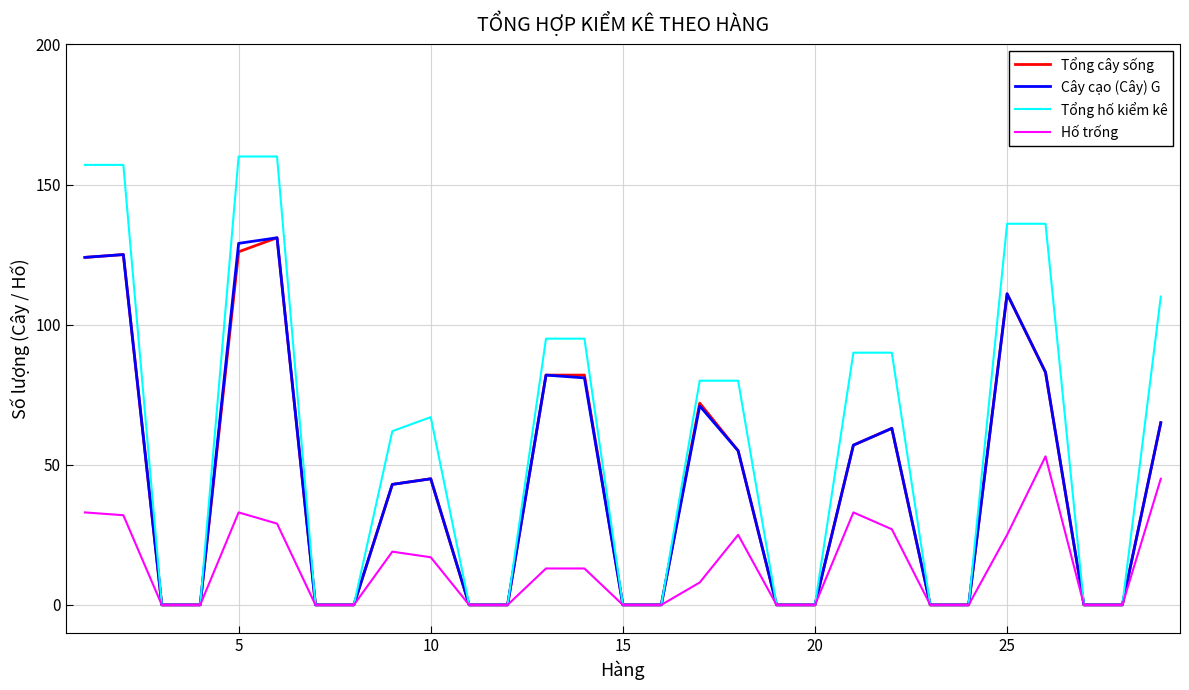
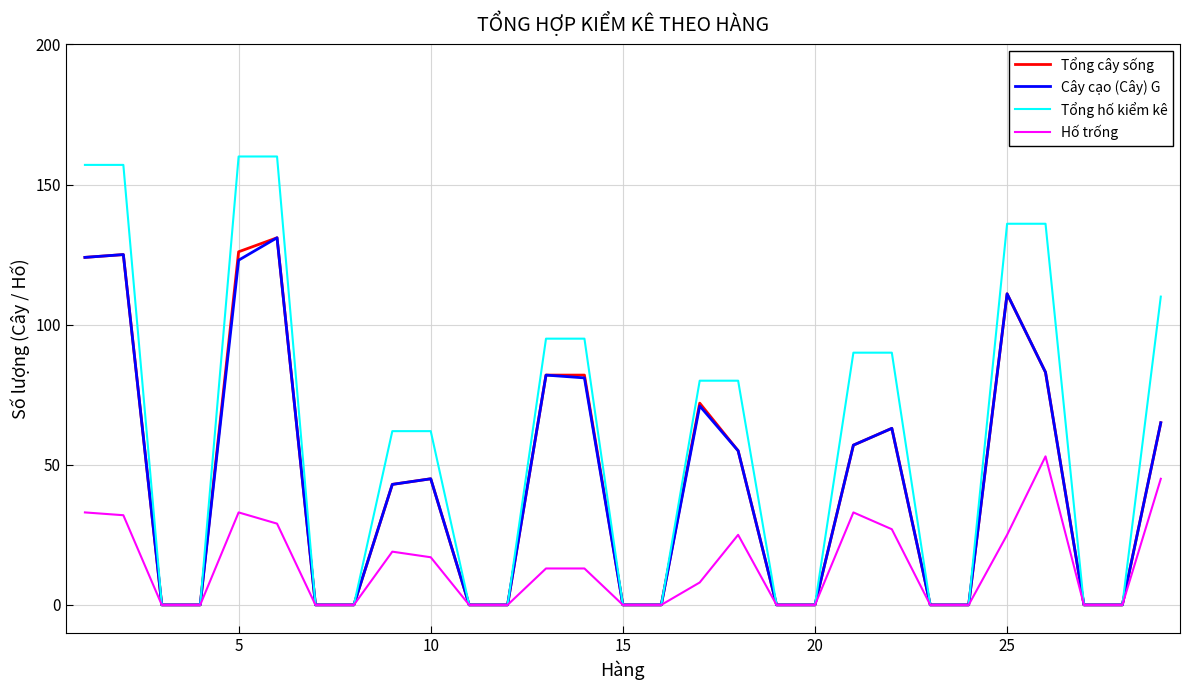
Cây cạo (Cây) G, 5: 129 -> 123
Tổng hố kiểm kê, 10: 67 -> 62
